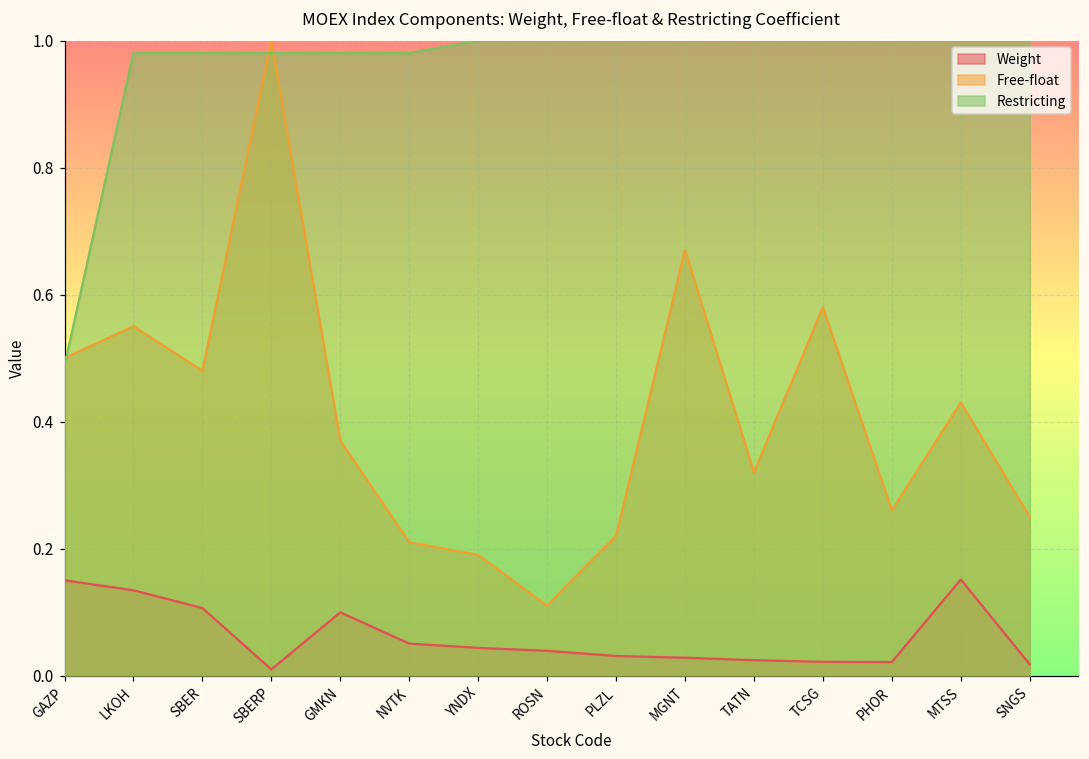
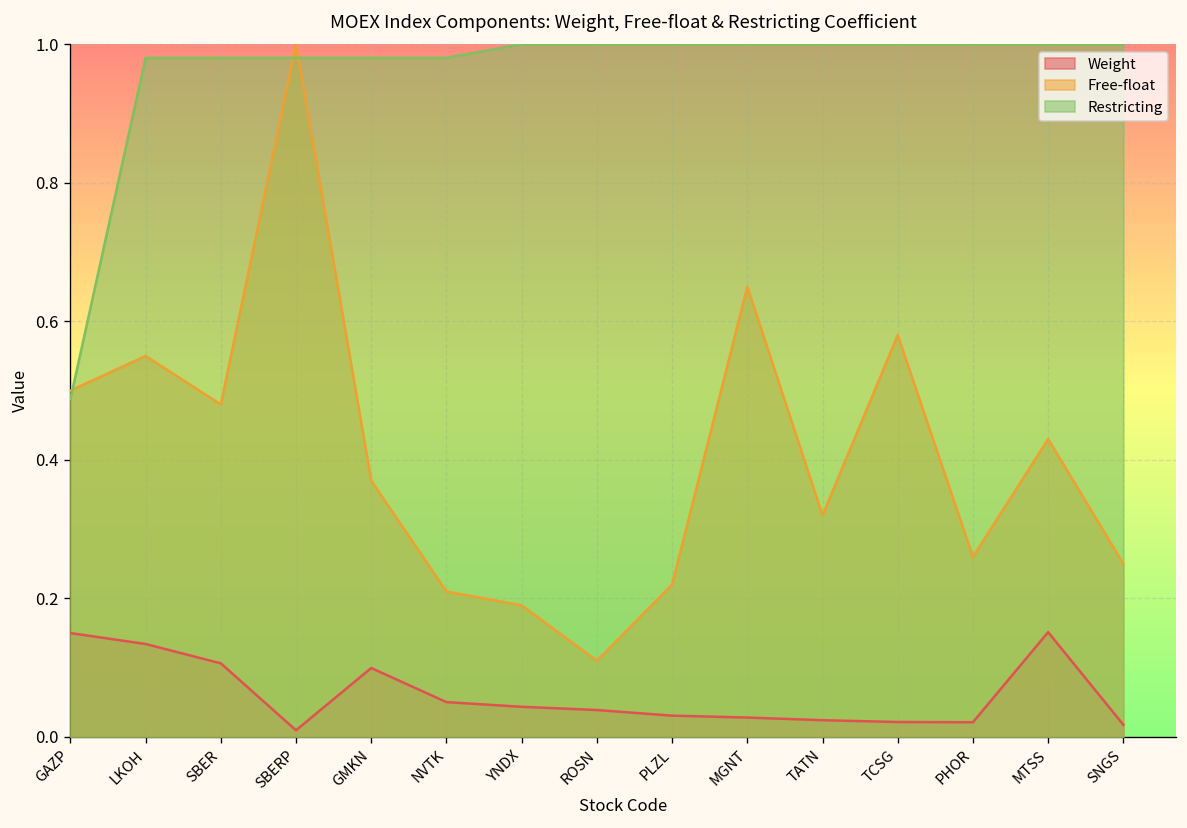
Free-float, MGNT: 0.67 -> 0.65
